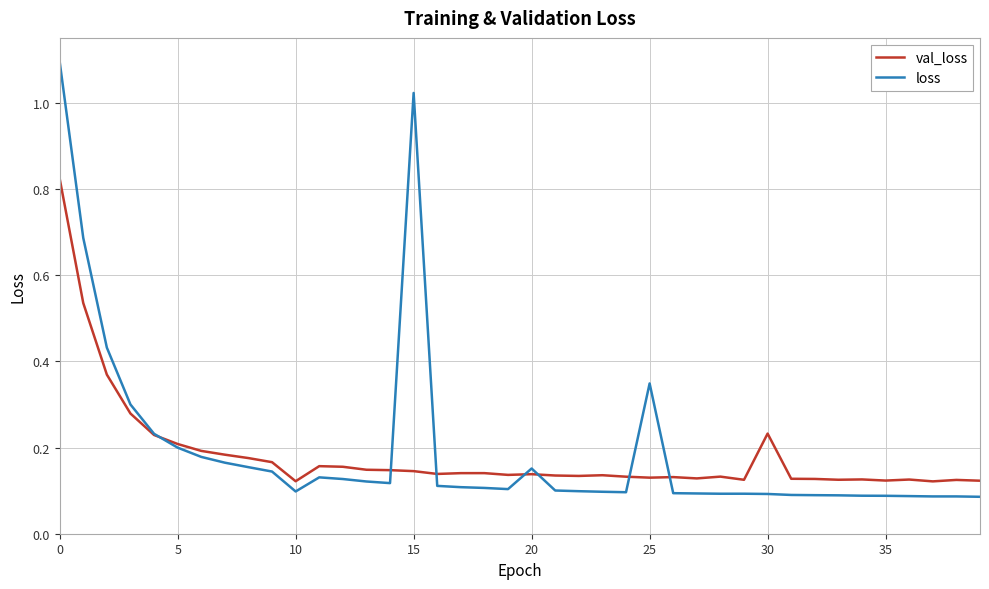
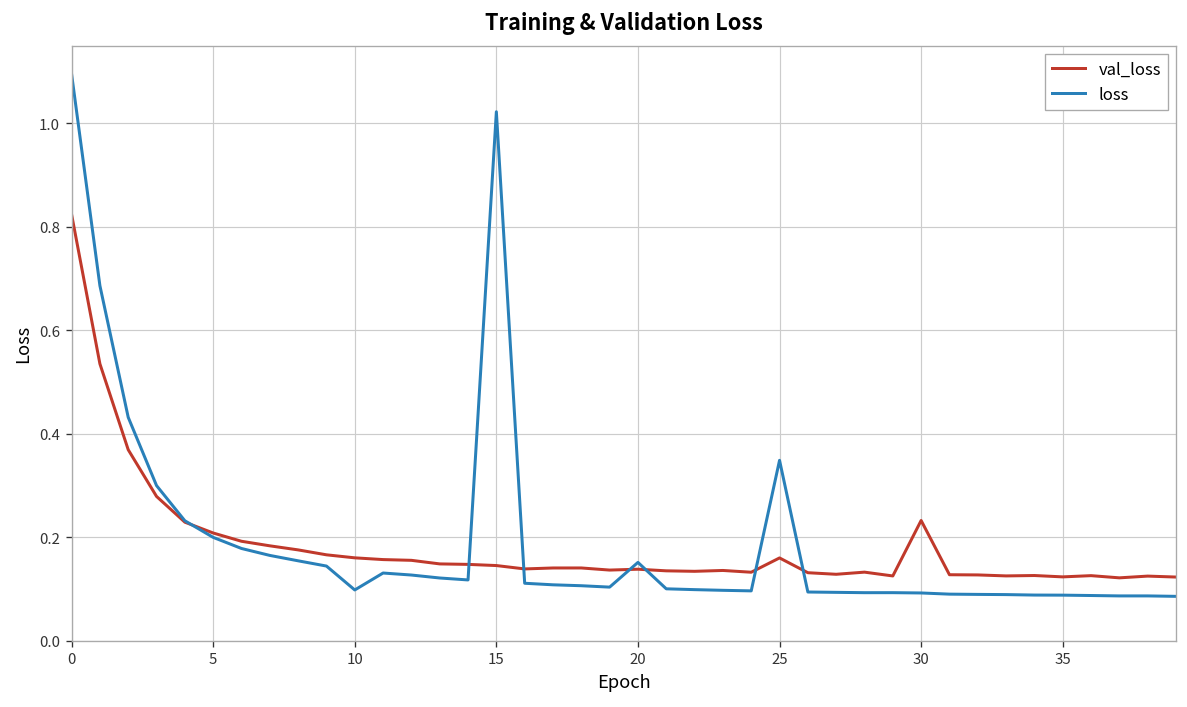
val_loss, 10: 0.12 -> 0.16
val_loss, 25: 0.13 -> 0.16
